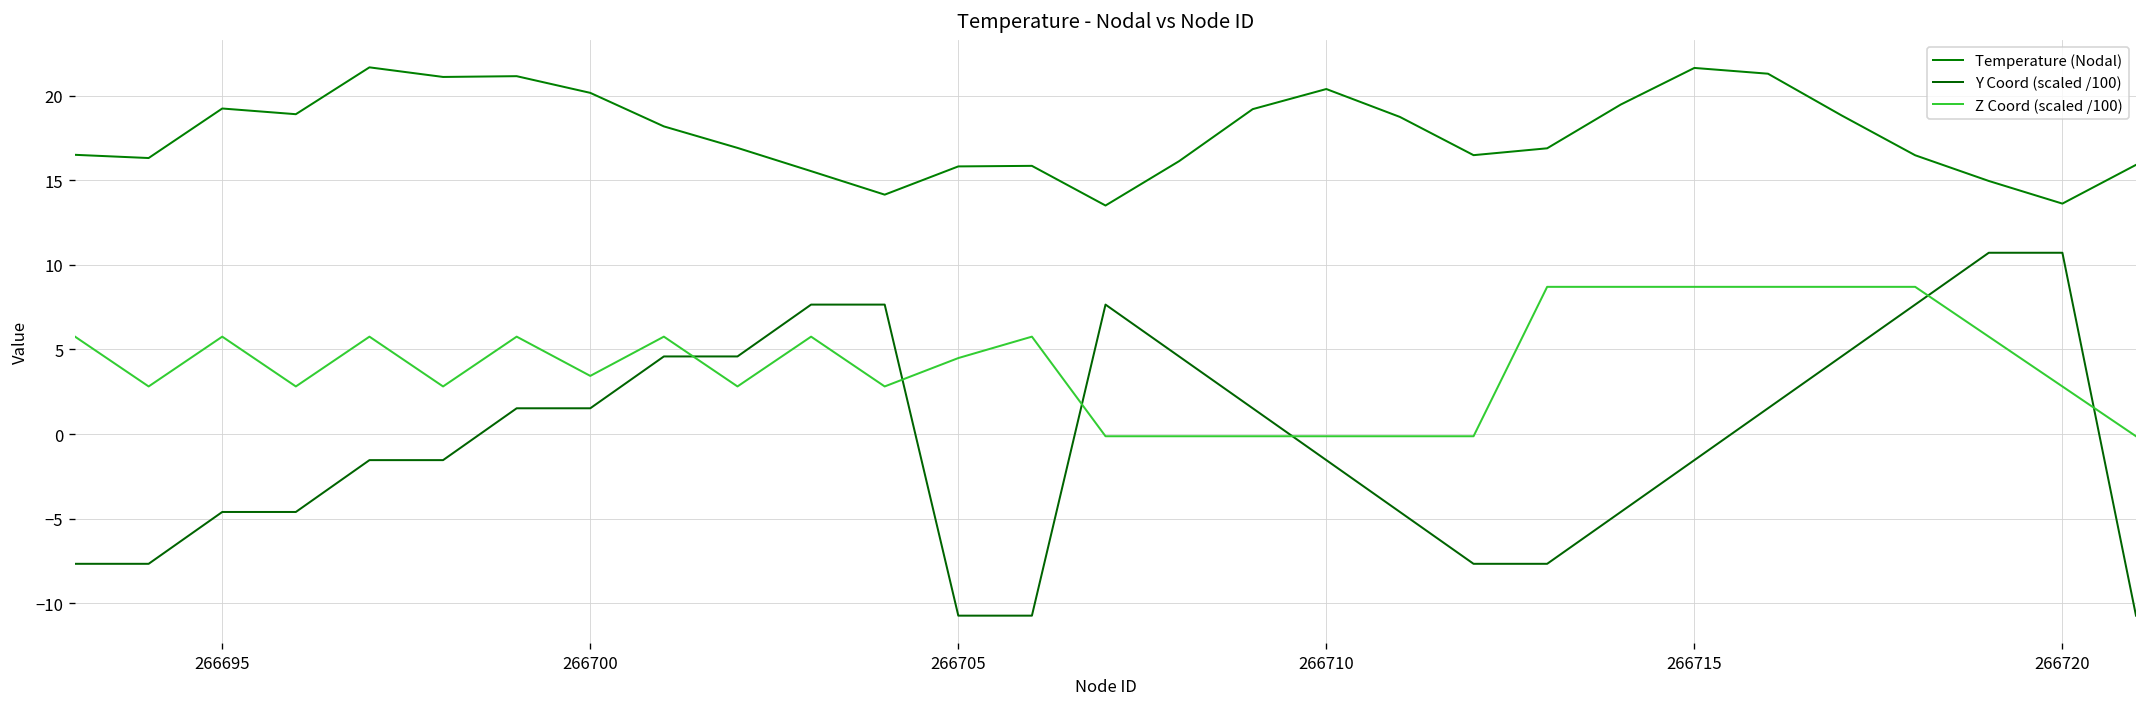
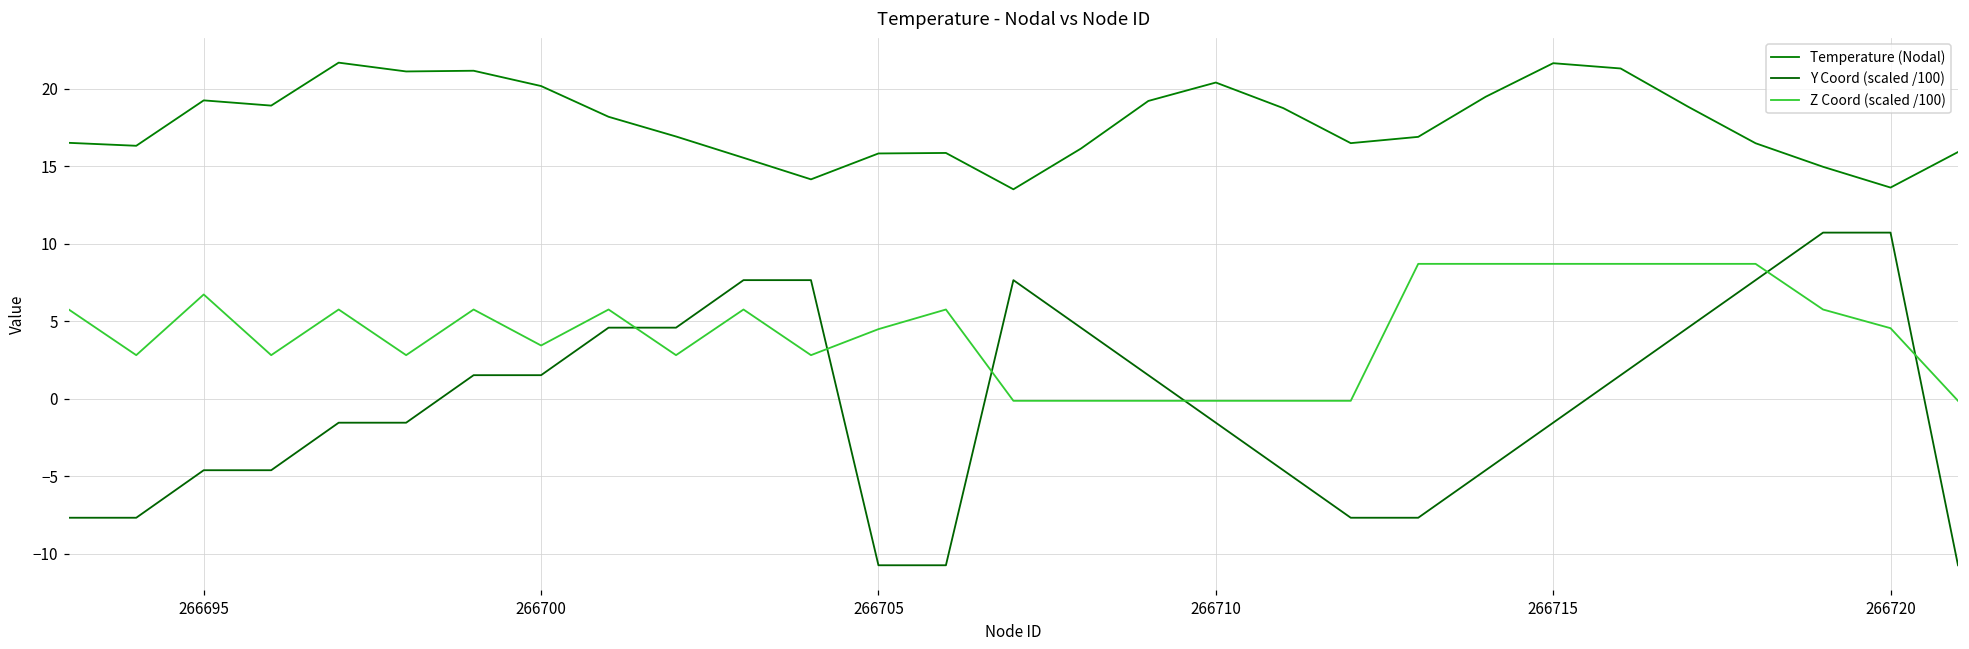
Z Coord (scaled /100), 266695: 5.8 -> 6.7
Z Coord (scaled /100), 266720: 2.8 -> 4.6
